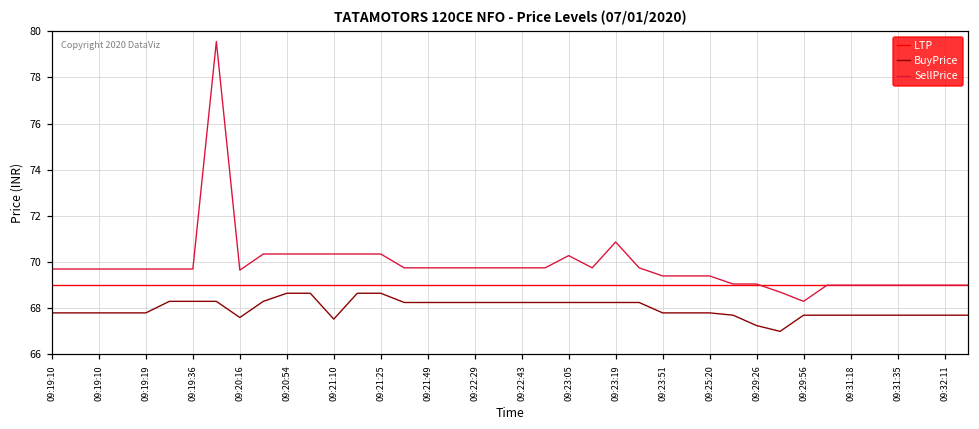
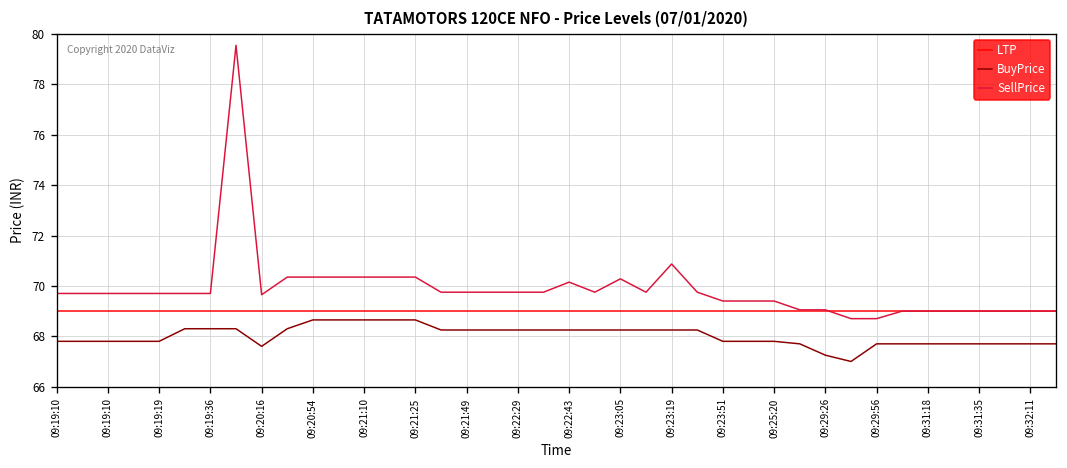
BuyPrice, 09:21:10: 67.5 -> 68.7
SellPrice, 09:22:43: 69.8 -> 70.2
SellPrice, 09:29:56: 68.3 -> 68.7
